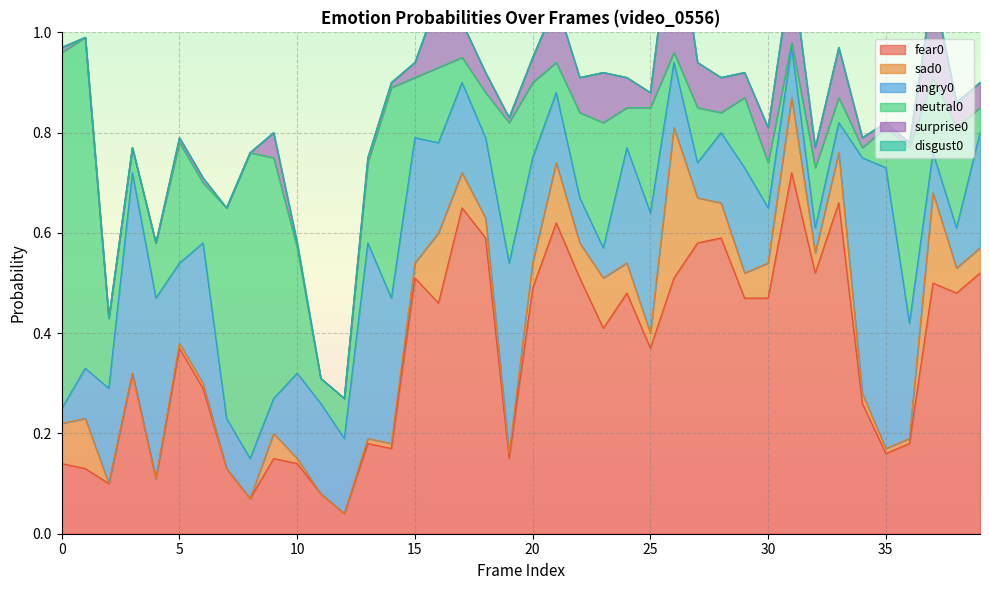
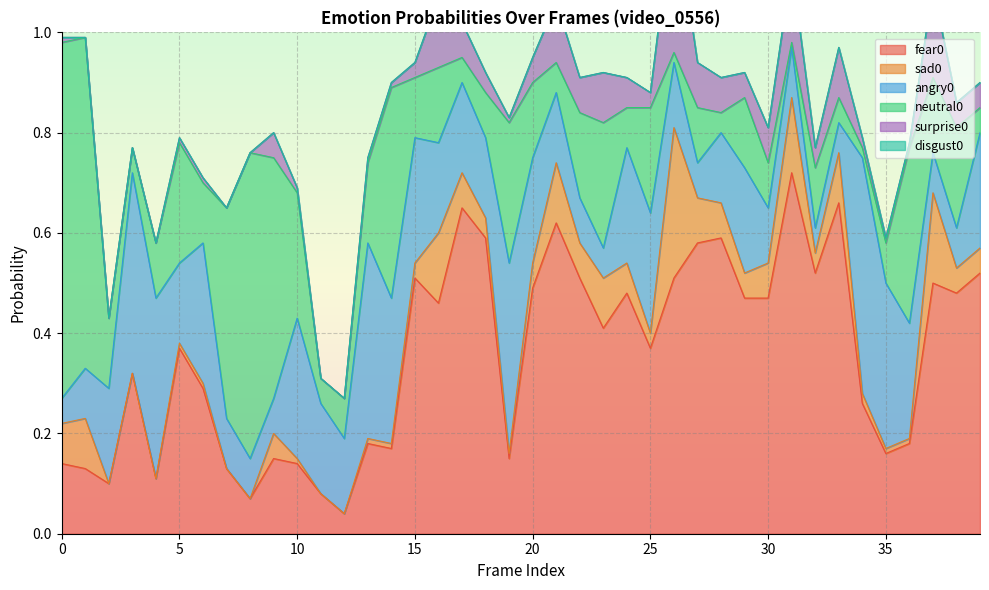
angry0, 0: 0.03 -> 0.05
angry0, 10: 0.17 -> 0.28
angry0, 35: 0.56 -> 0.33
